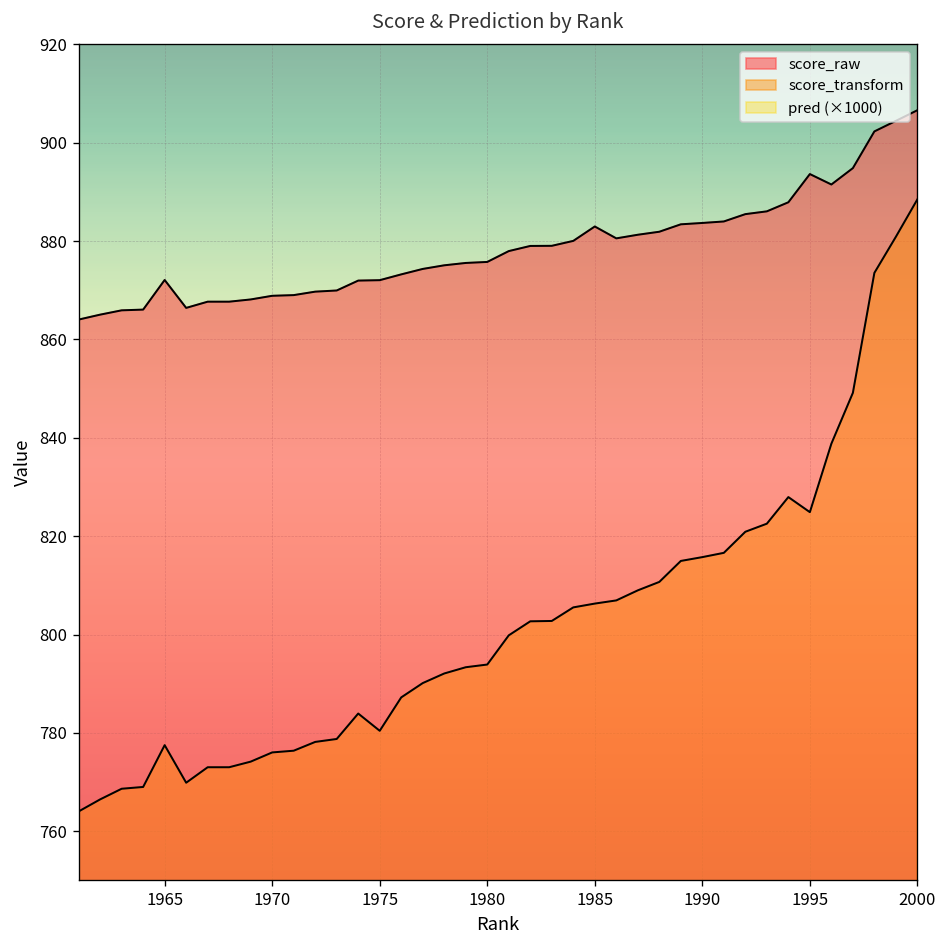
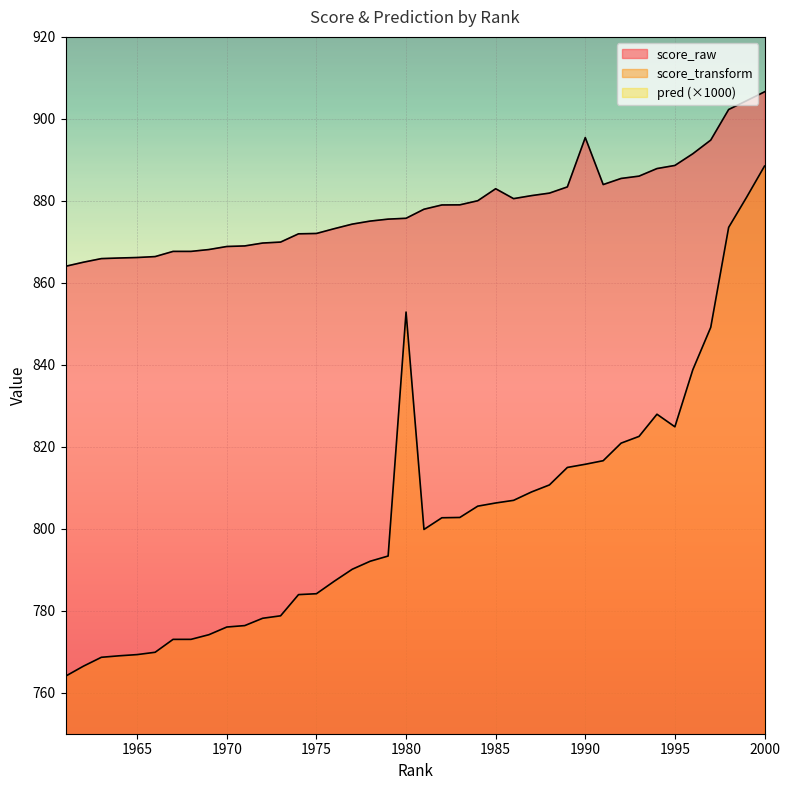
score_raw, 1965: 872 -> 866
score_transform, 1965: 778 -> 769
score_transform, 1975: 780 -> 784
score_transform, 1980: 794 -> 853
score_raw, 1990: 884 -> 895
score_raw, 1995: 894 -> 889
